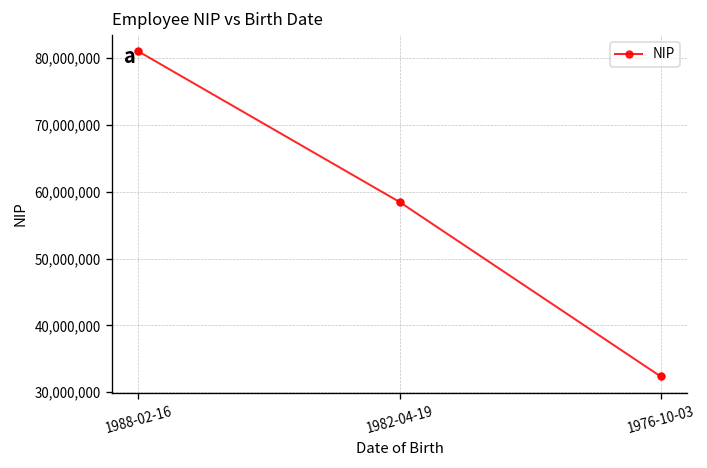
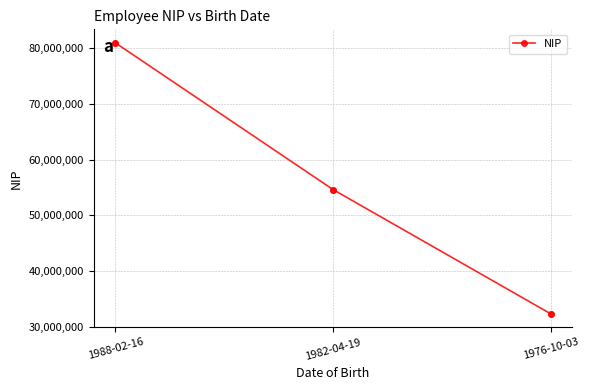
1982-04-19: 58,000,000 -> 55,000,000
